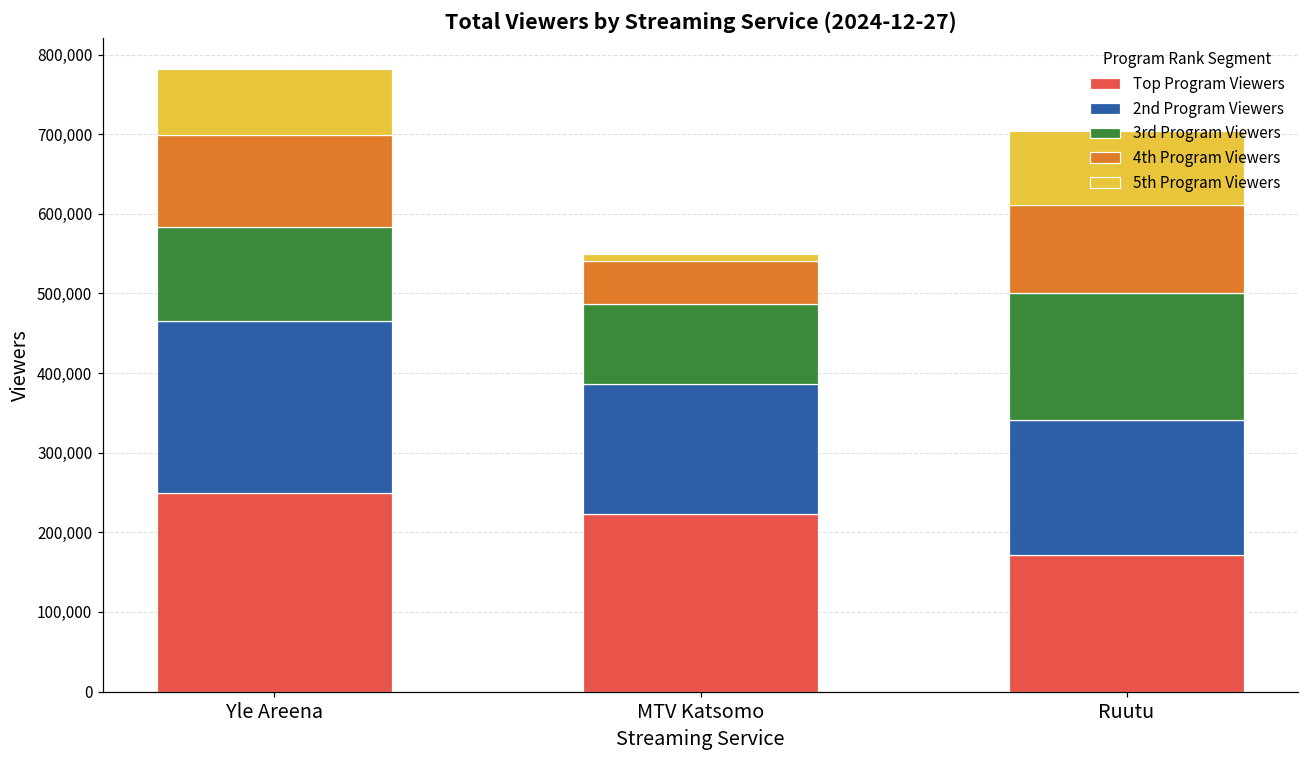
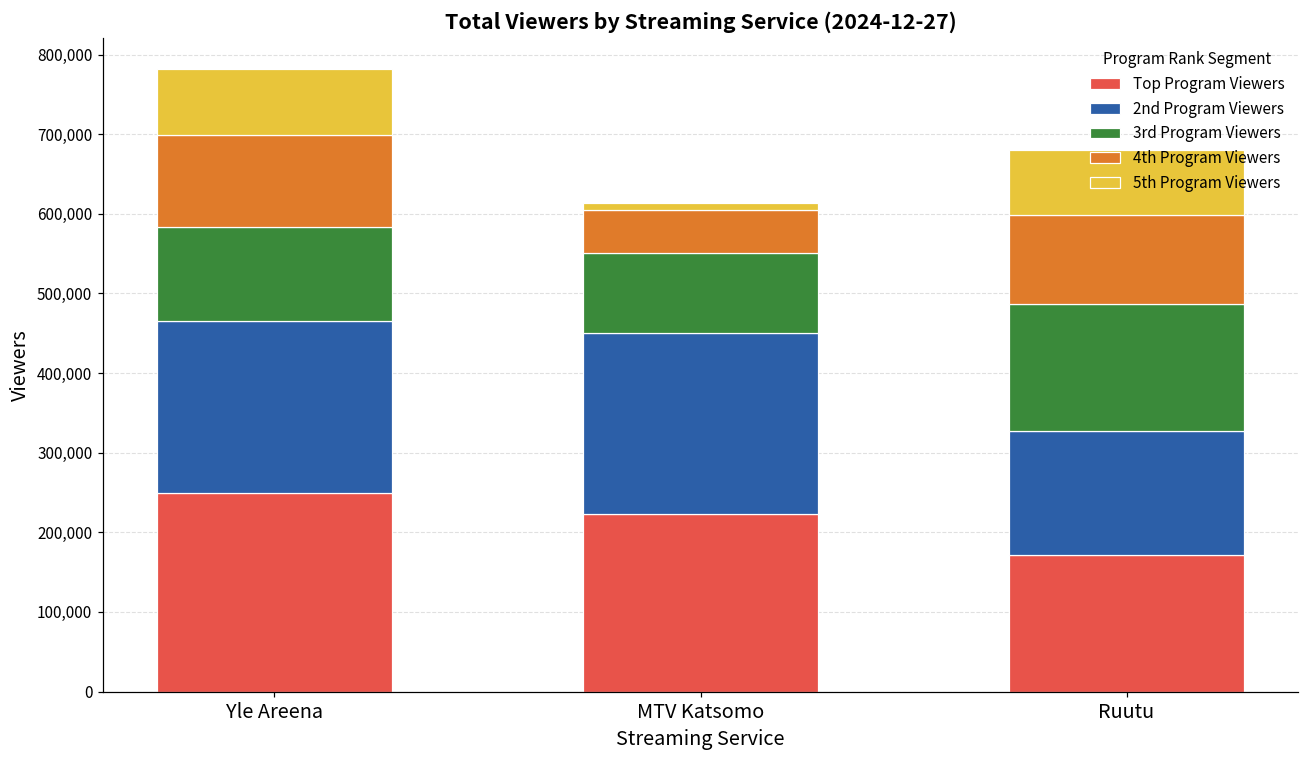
2nd Program Viewers, MTV Katsomo: 160,000 -> 230,000
2nd Program Viewers, Ruutu: 170,000 -> 160,000
5th Program Viewers, Ruutu: 90,000 -> 80,000
